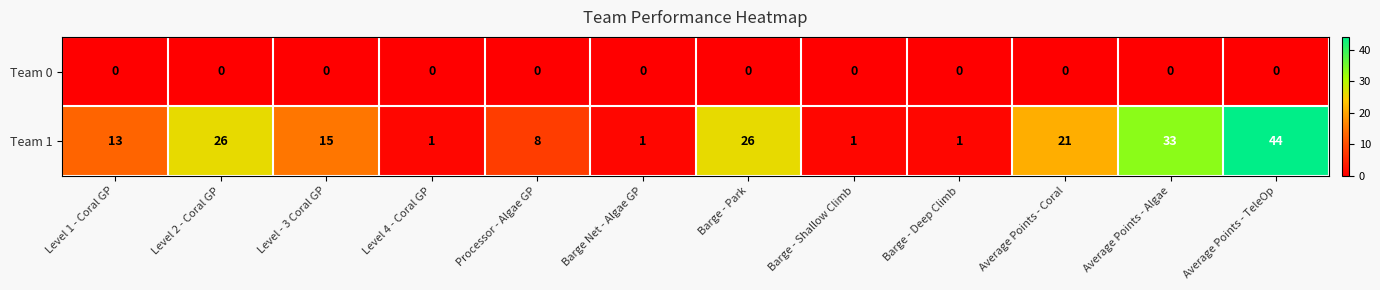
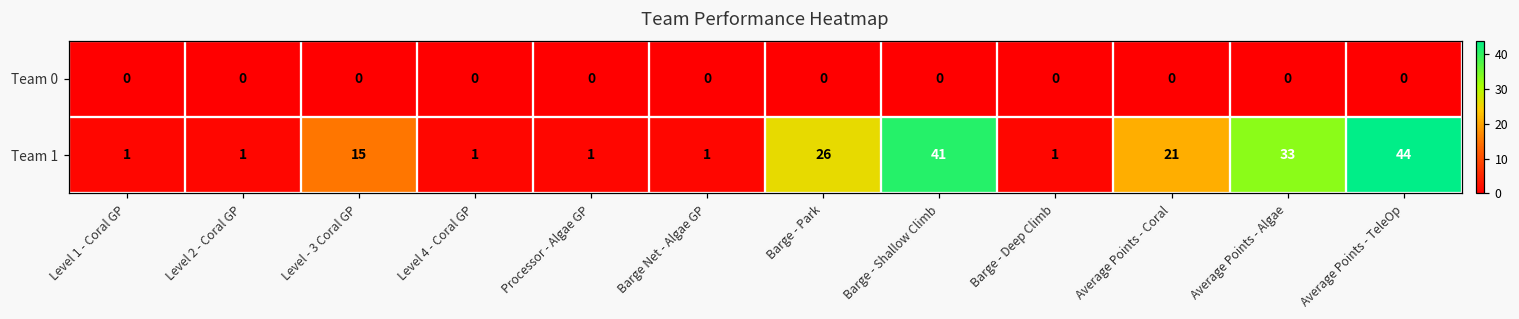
Team 1, Level 1 - Coral GP: 13 -> 1
Team 1, Level 2 - Coral GP: 26 -> 1
Team 1, Processor - Algae GP: 8 -> 1
Team 1, Barge - Shallow Climb: 1 -> 41
